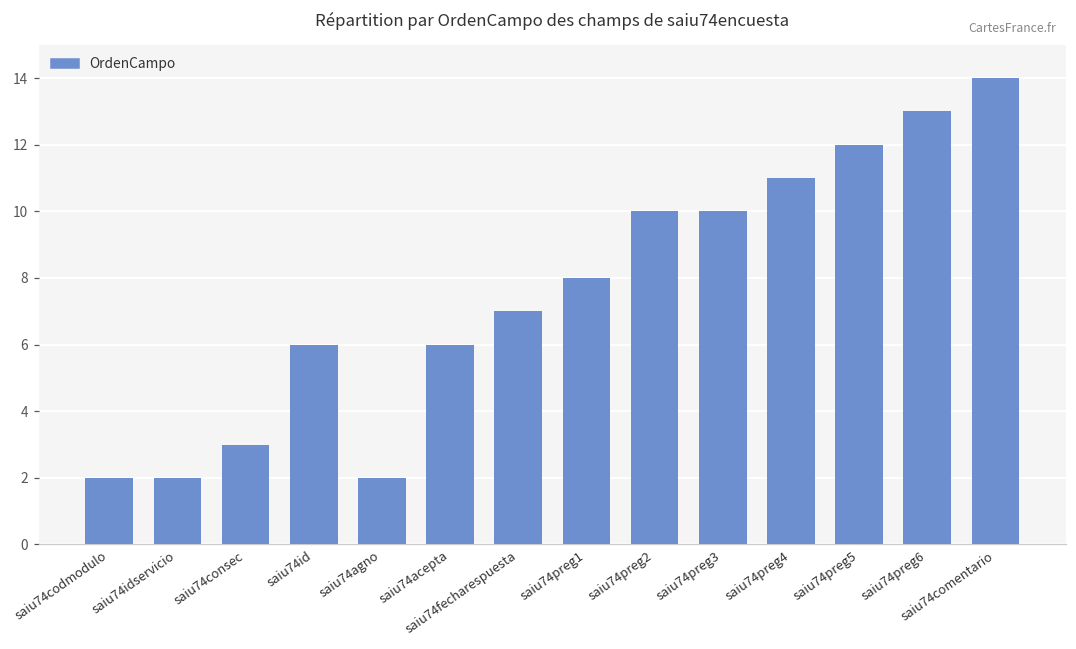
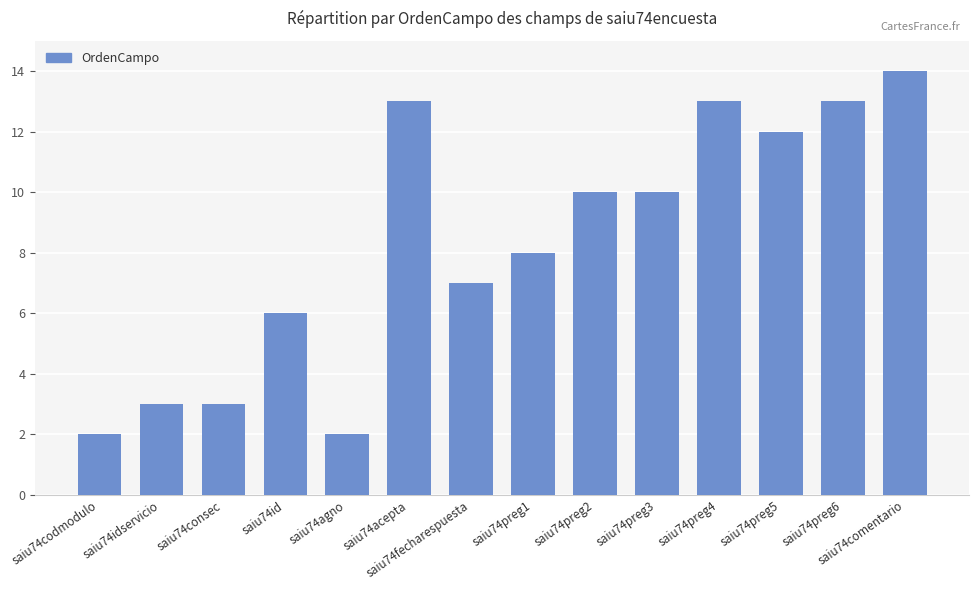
saiu74idservicio: 2 -> 3
saiu74acepta: 6 -> 13
saiu74preg4: 11 -> 13
